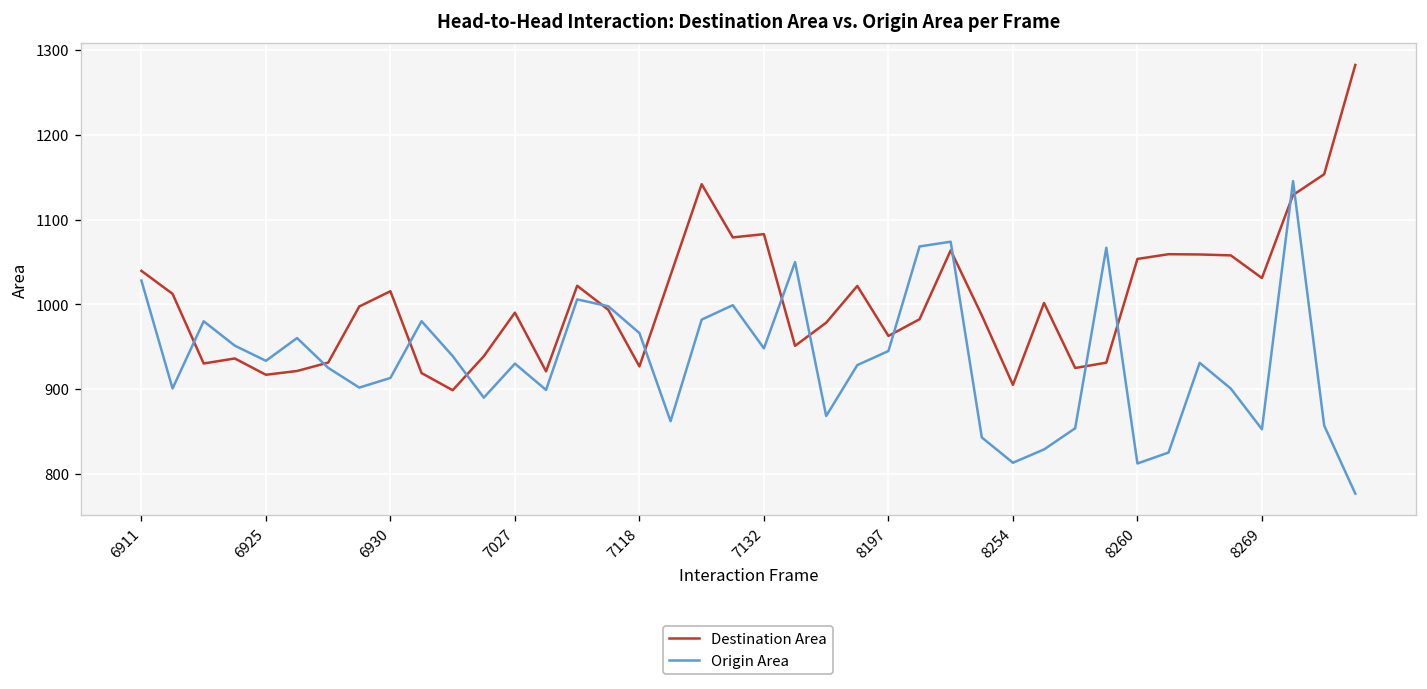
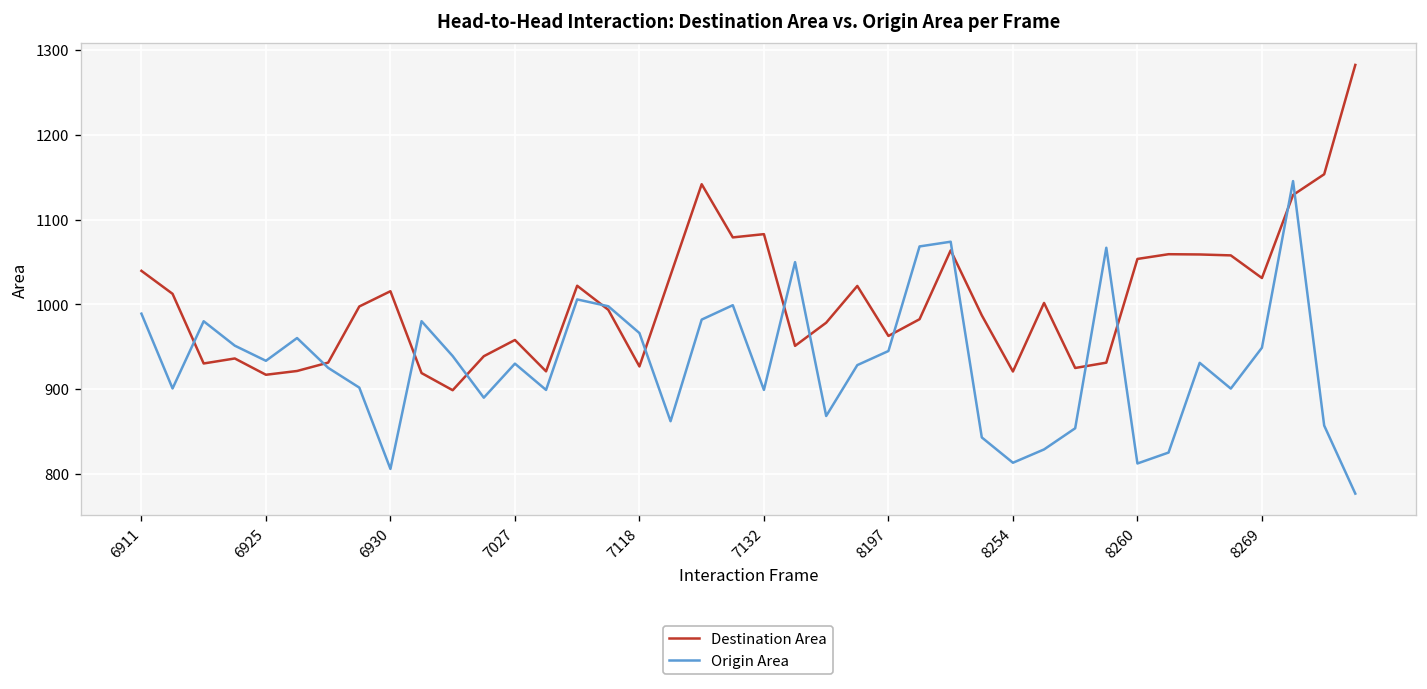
Origin Area, 6911: 1030 -> 990
Origin Area, 6930: 910 -> 810
Destination Area, 7027: 990 -> 960
Origin Area, 7132: 950 -> 900
Destination Area, 8254: 900 -> 920
Origin Area, 8269: 850 -> 950
